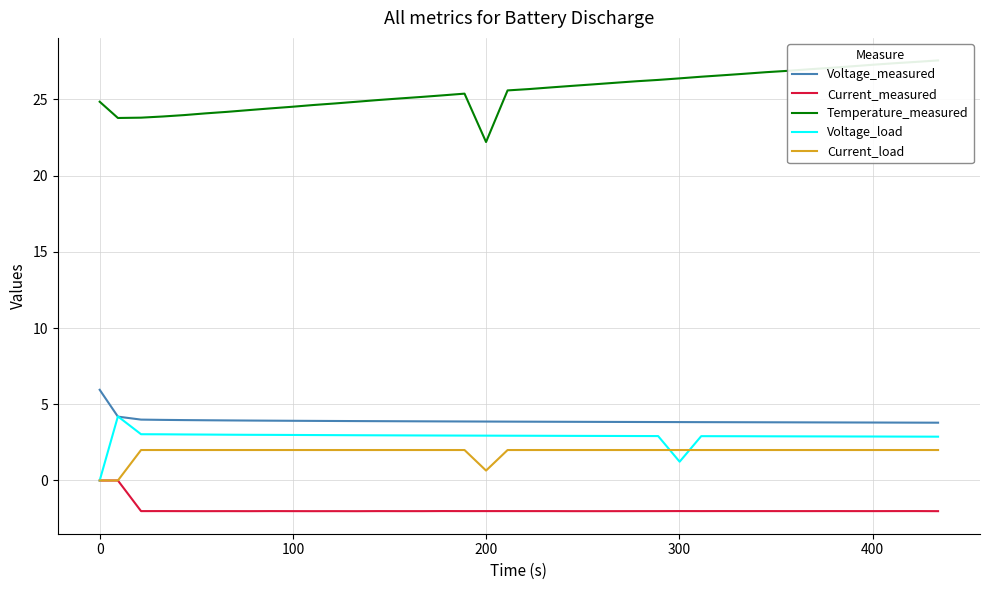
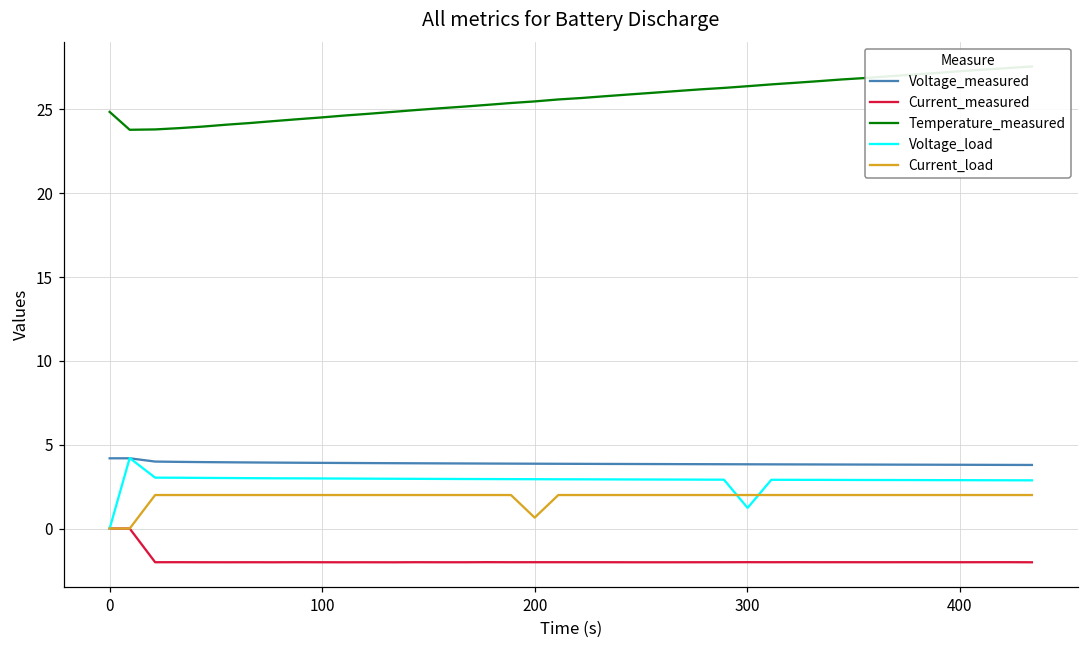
Voltage_measured, 0: 5.9 -> 4.2
Temperature_measured, 200: 22.2 -> 25.5
